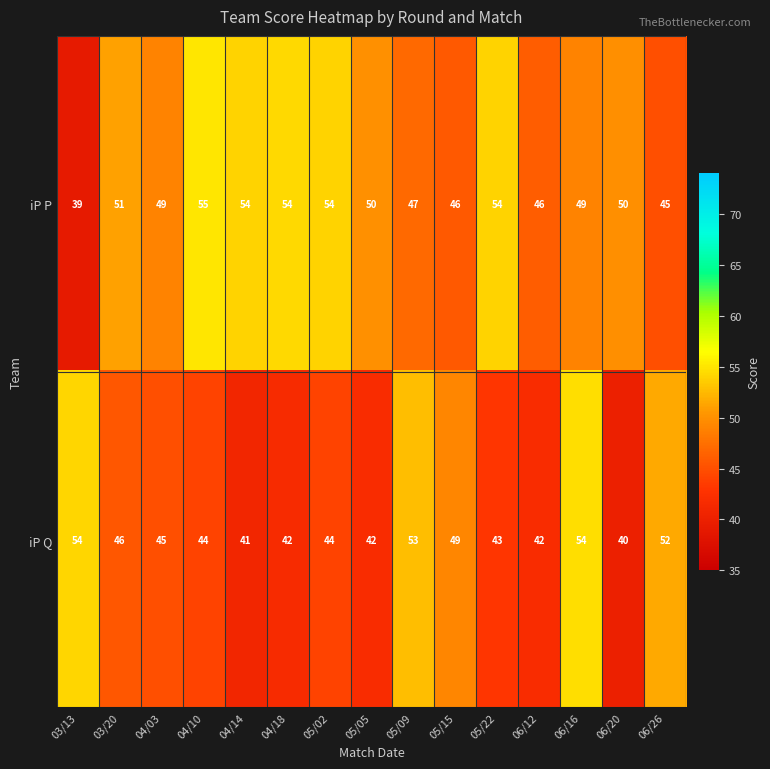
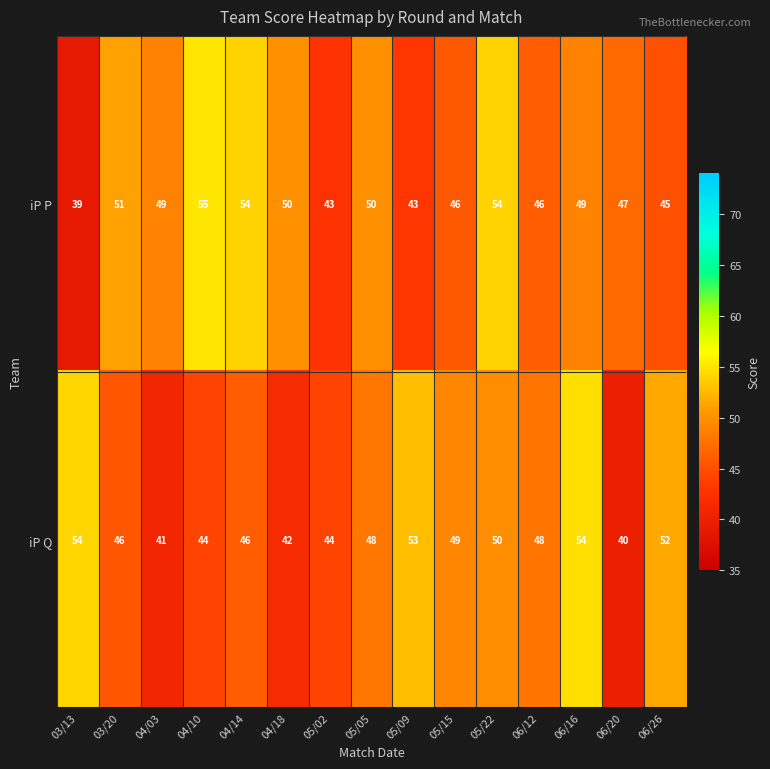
iP P, 04/18: 54 -> 50
iP P, 05/02: 54 -> 43
iP P, 05/09: 47 -> 43
iP P, 06/20: 50 -> 47
iP Q, 04/03: 45 -> 41
iP Q, 04/14: 41 -> 46
iP Q, 05/05: 42 -> 48
iP Q, 05/22: 43 -> 50
iP Q, 06/12: 42 -> 48
